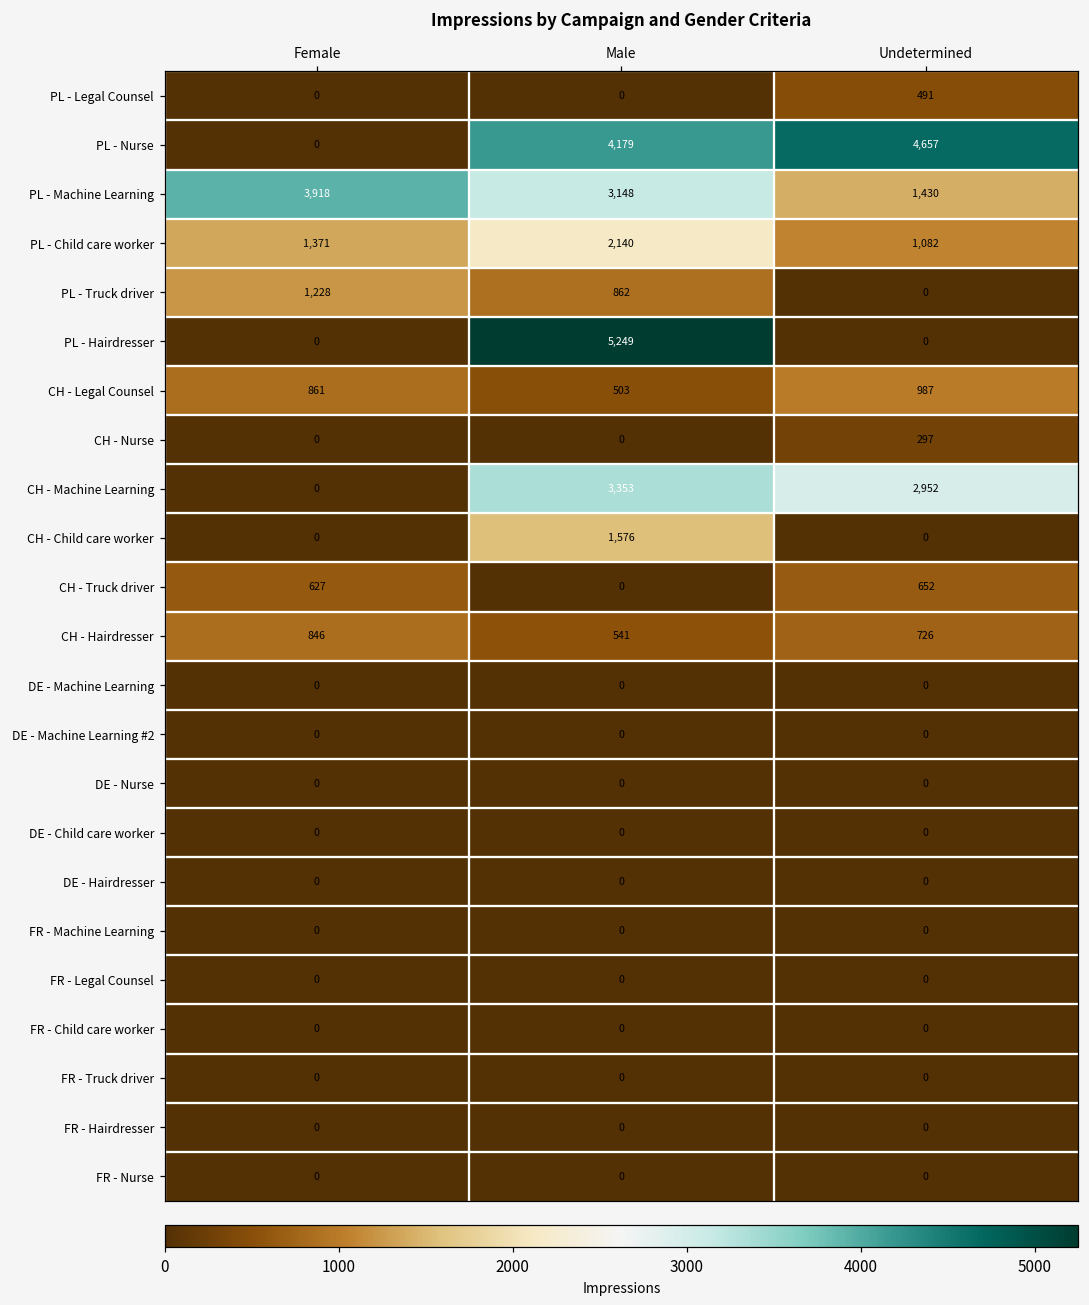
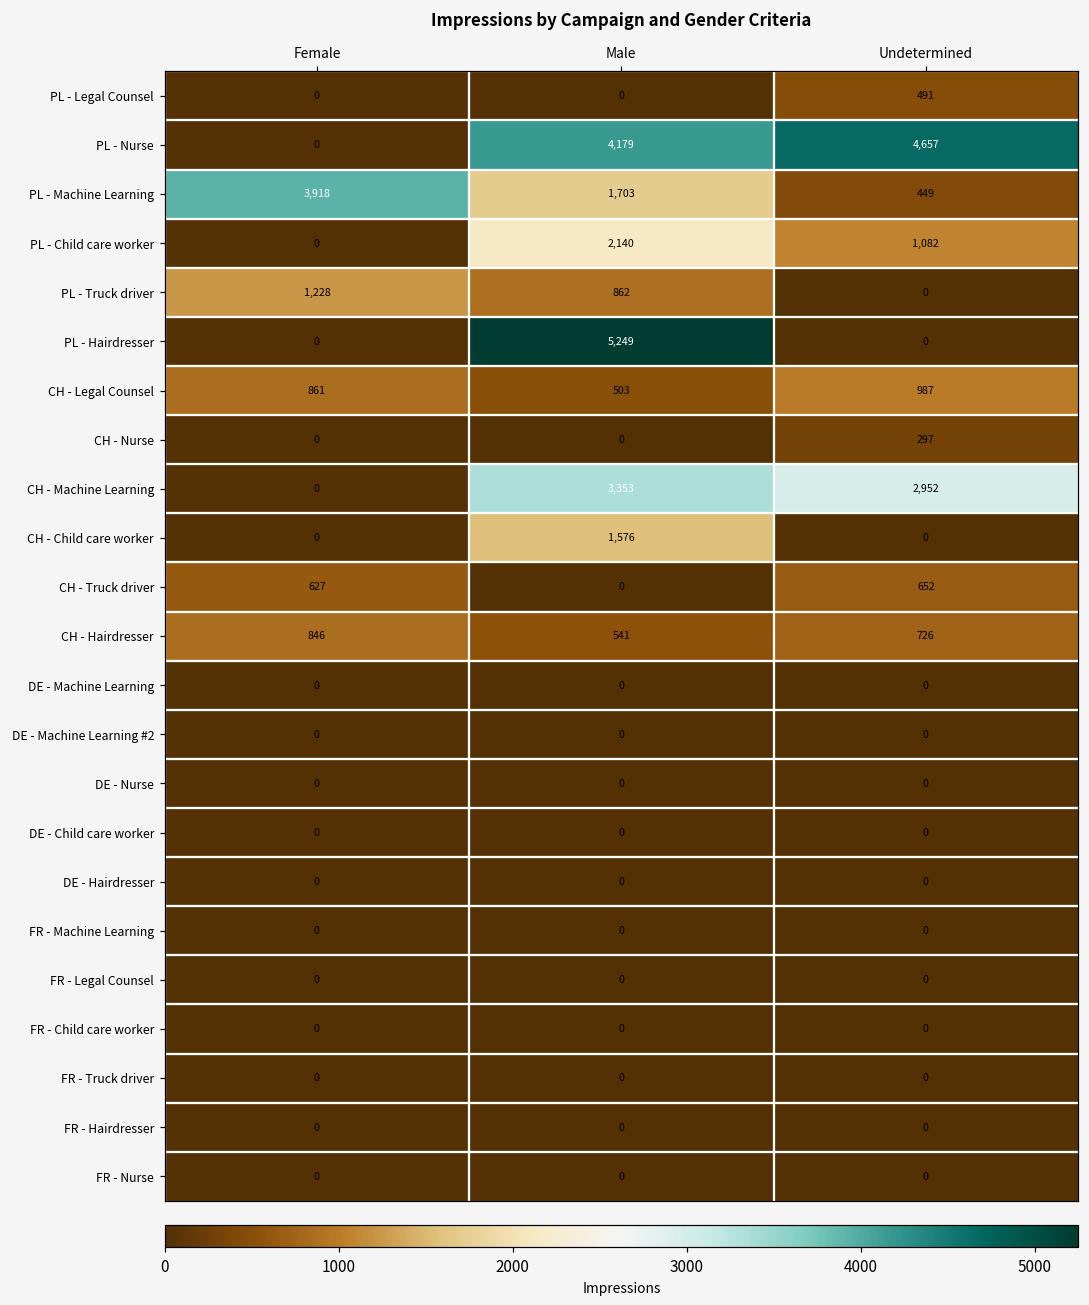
PL - Machine Learning, Male: 3,148 -> 1,703
PL - Machine Learning, Undetermined: 1,430 -> 449
PL - Child care worker, Female: 1,371 -> 0
